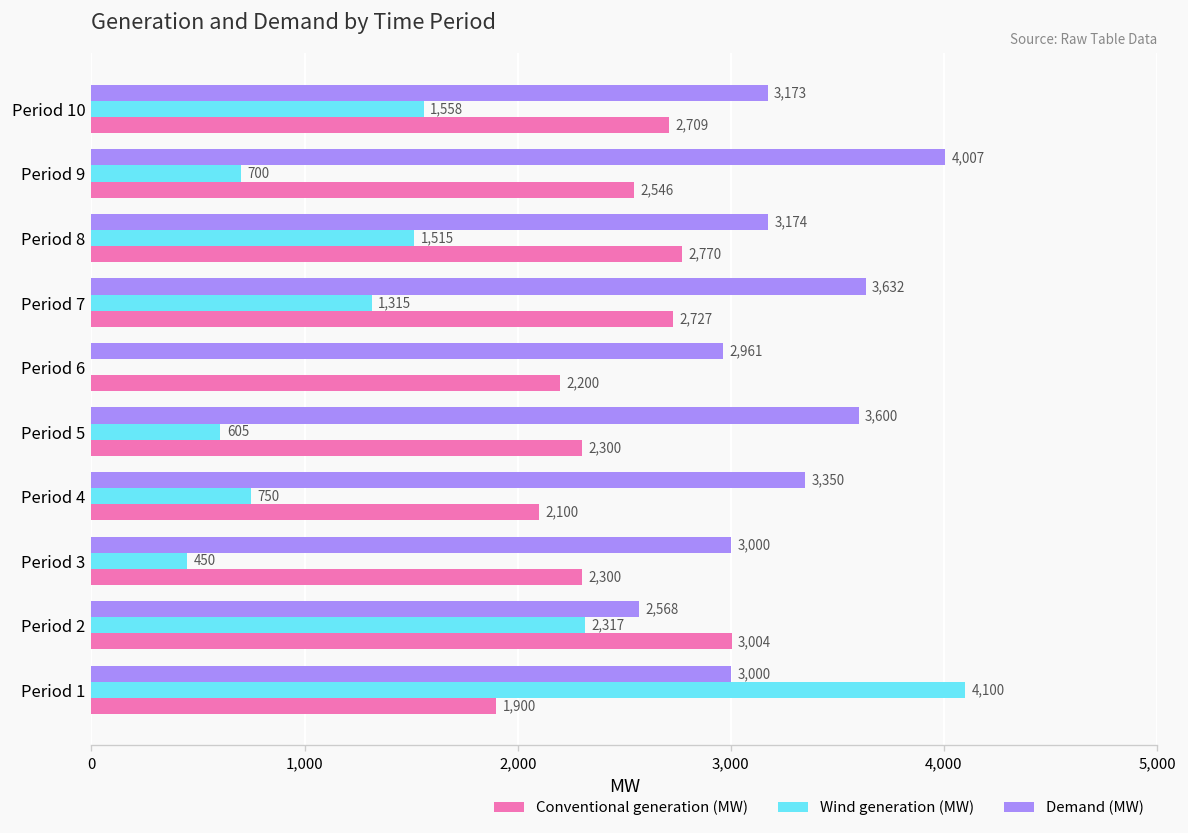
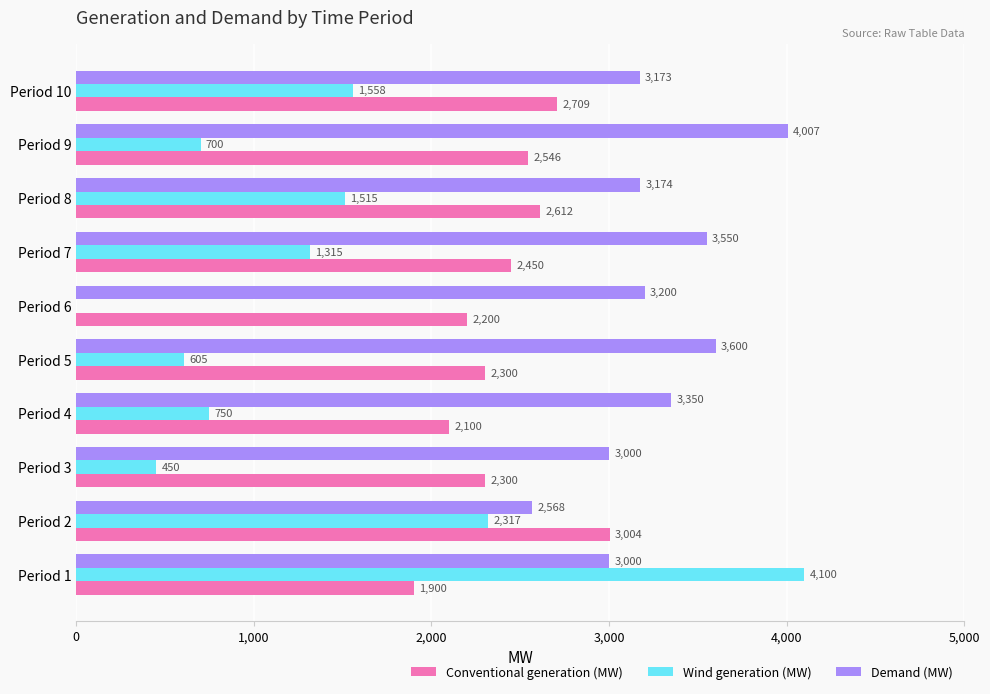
Conventional generation (MW), Period 8: 2,770 -> 2,612
Demand (MW), Period 7: 3,632 -> 3,550
Conventional generation (MW), Period 7: 2,727 -> 2,450
Demand (MW), Period 6: 2,961 -> 3,200
